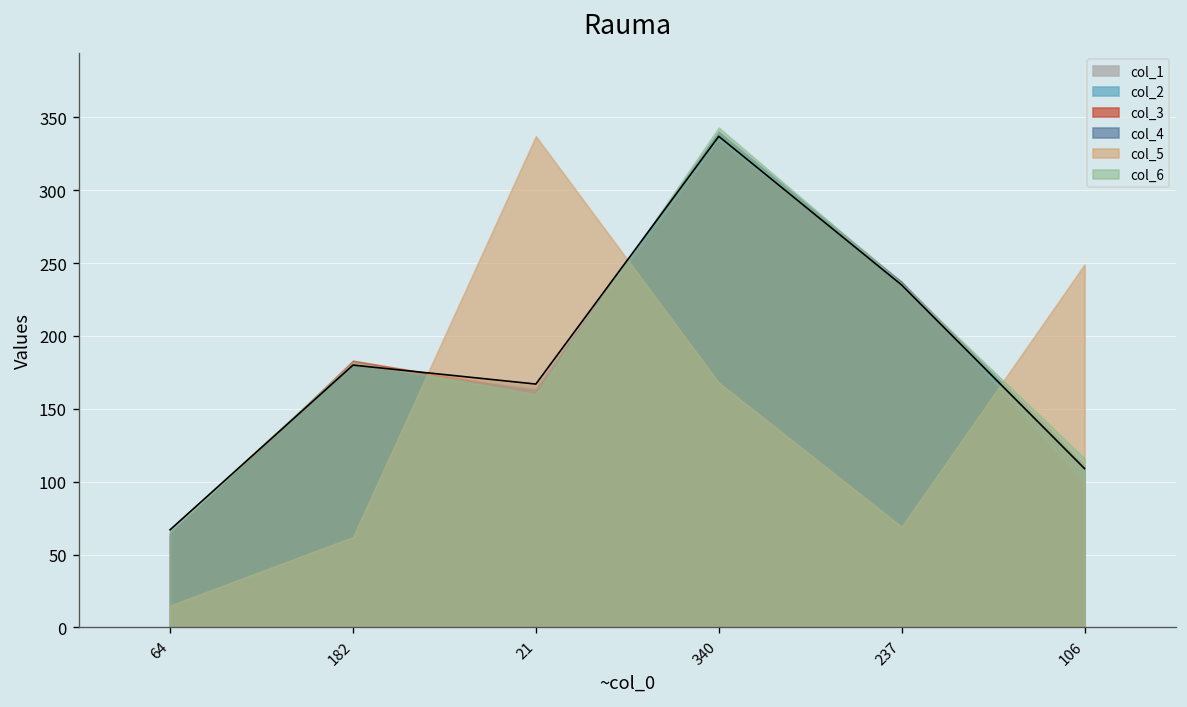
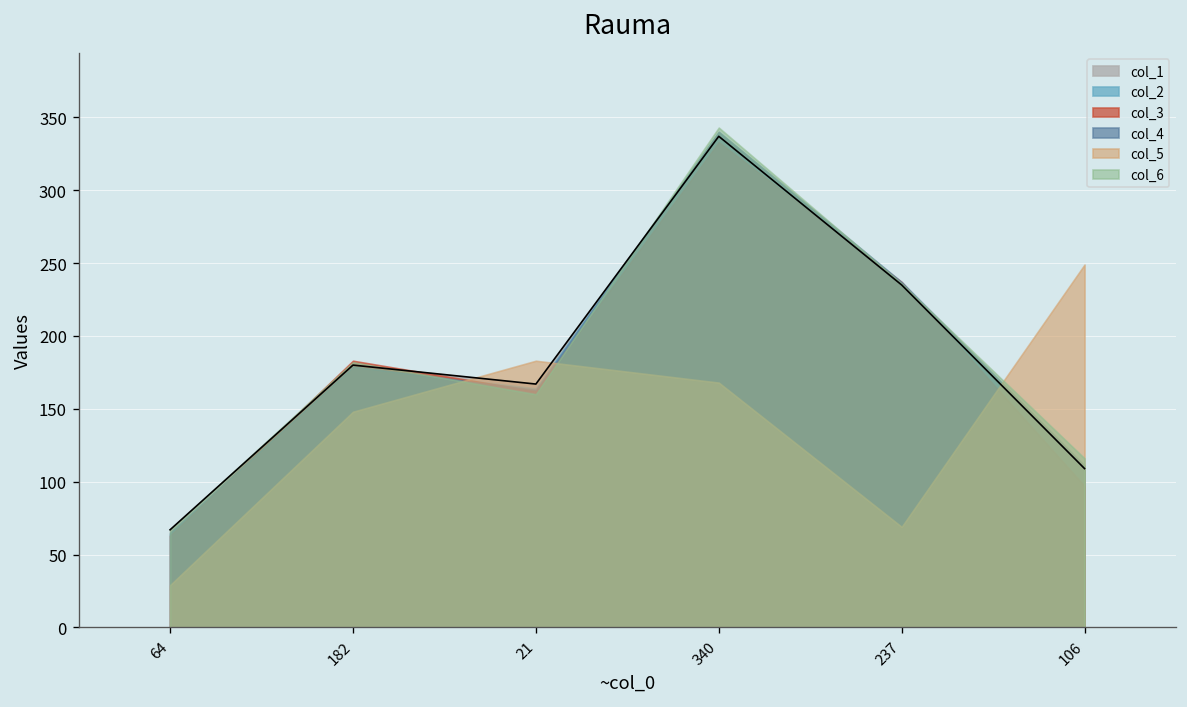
col_5, 64: 15 -> 29
col_5, 182: 62 -> 148
col_5, 21: 337 -> 183
